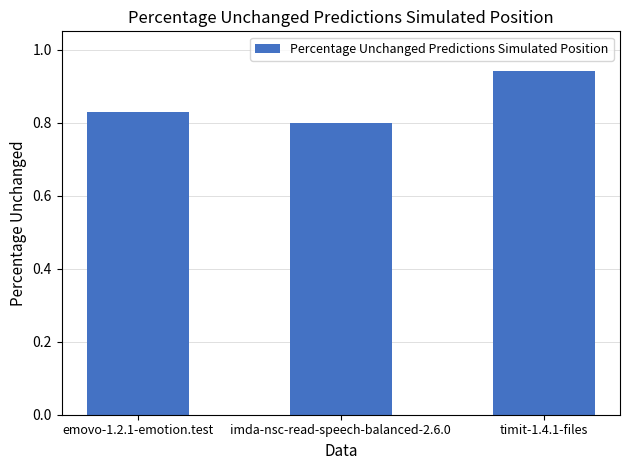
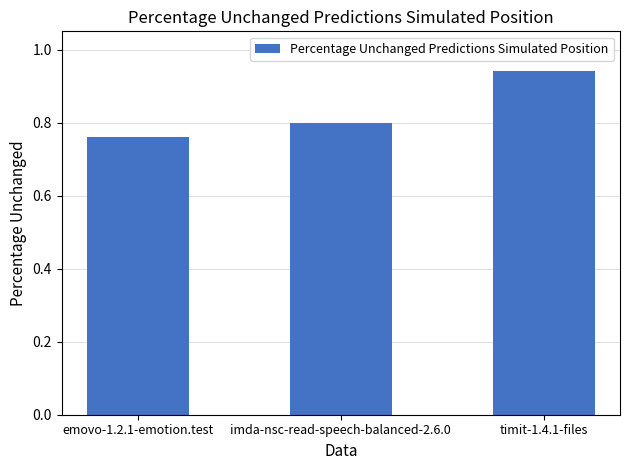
emovo-1.2.1-emotion.test: 0.83 -> 0.76
